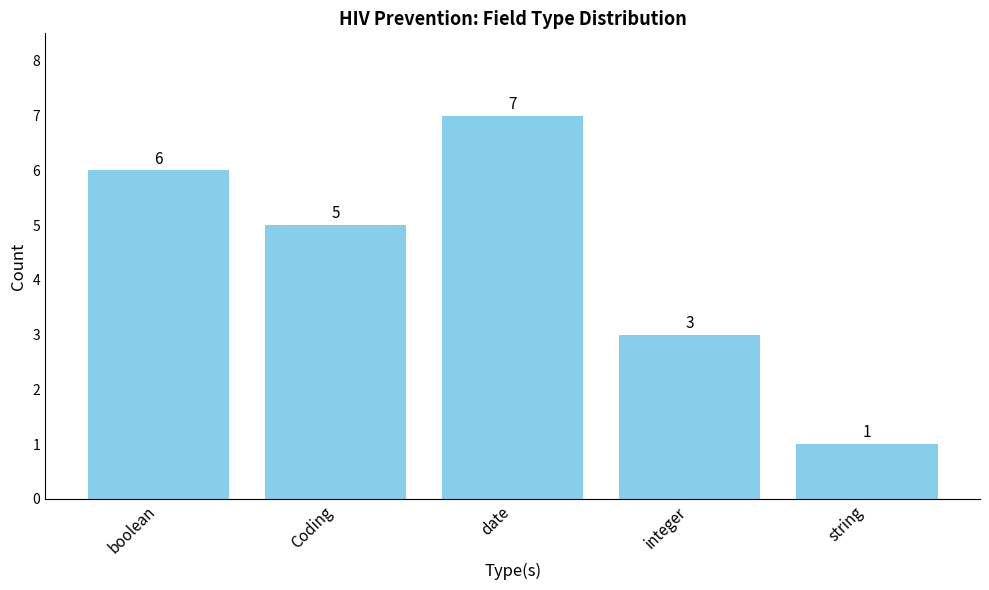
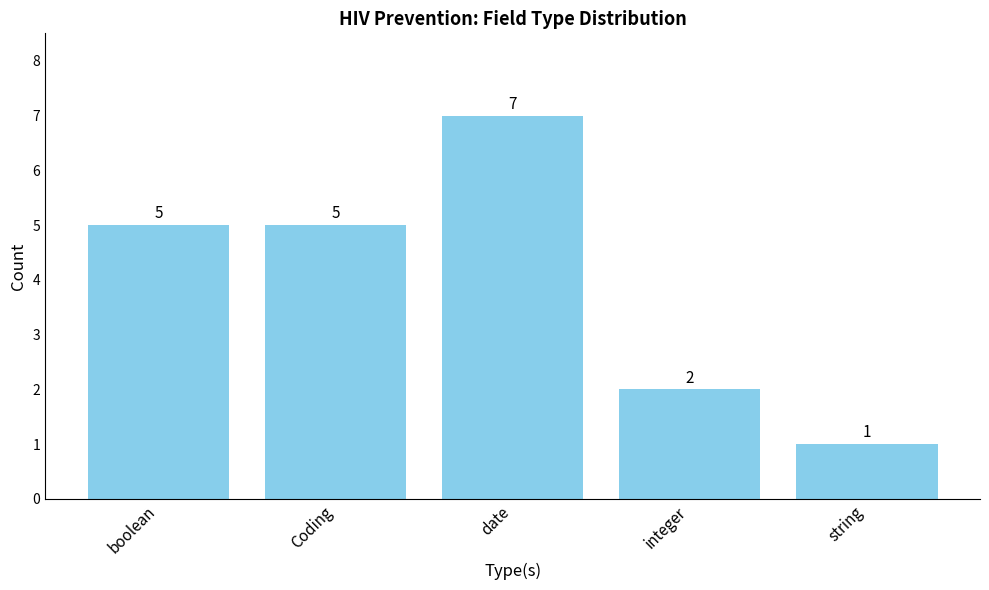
boolean: 6 -> 5
integer: 3 -> 2
